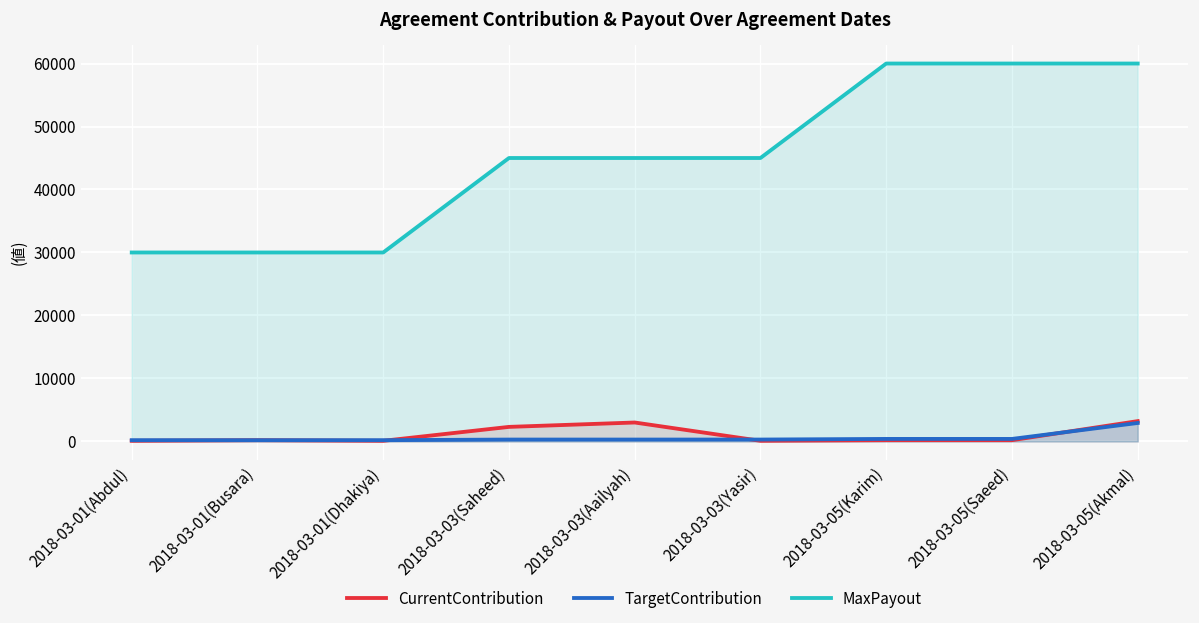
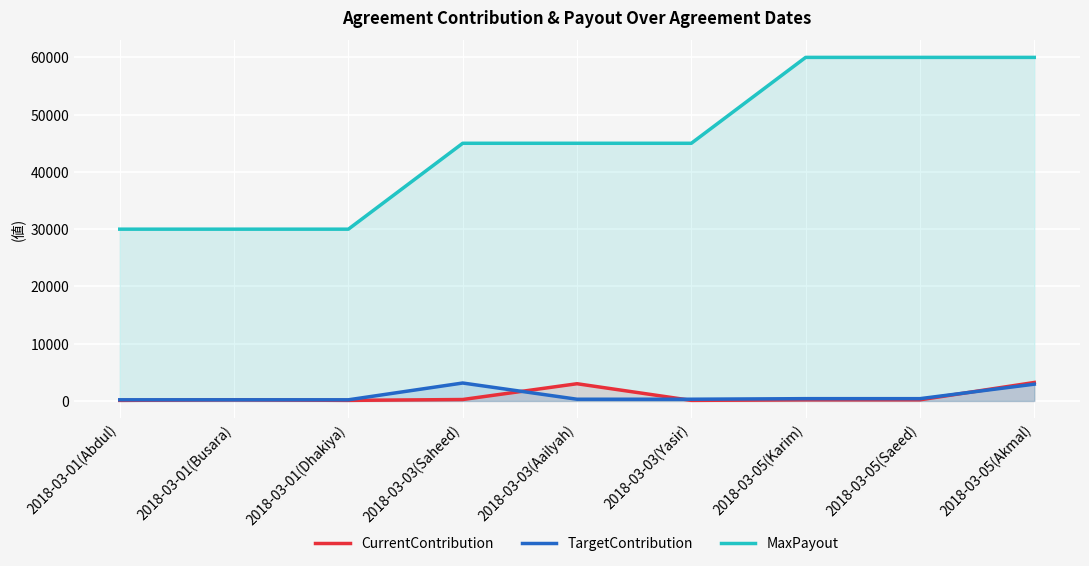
CurrentContribution, 2018-03-03(Saheed): 2000 -> 0
TargetContribution, 2018-03-03(Saheed): 0 -> 3000
